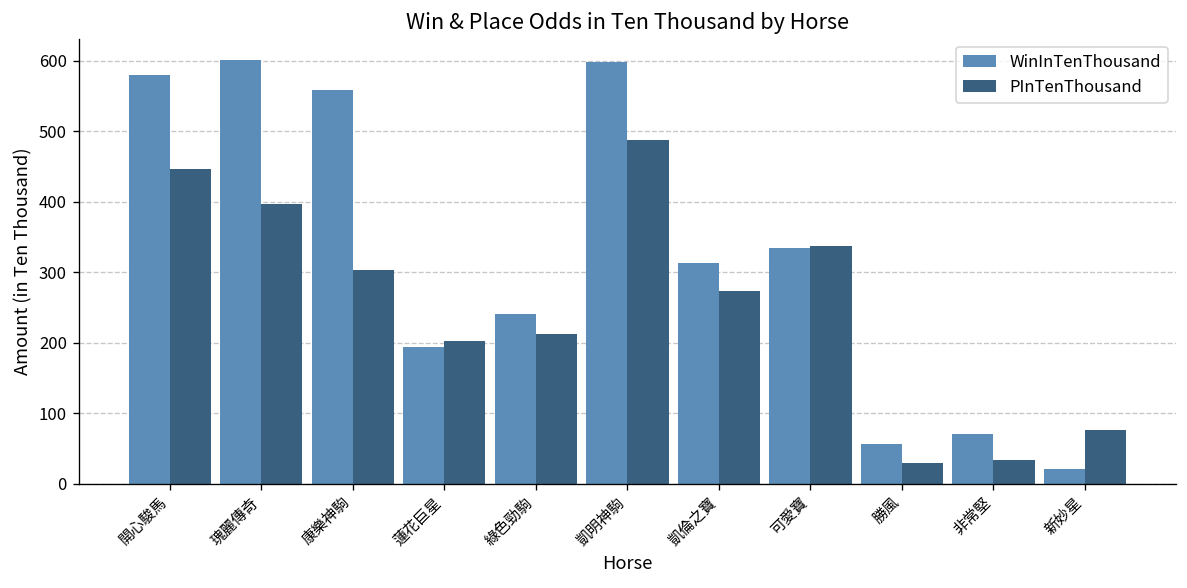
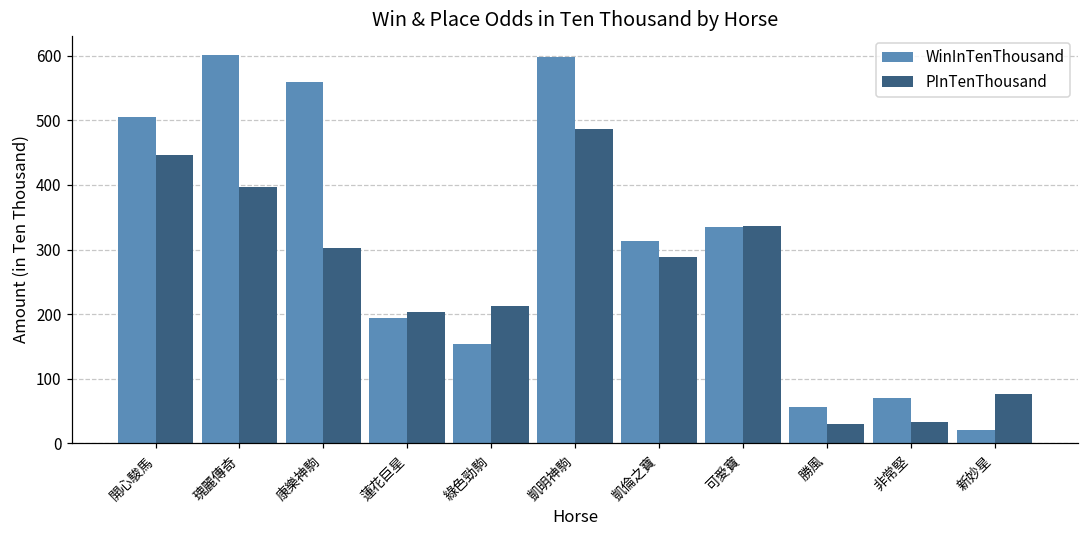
WinInTenThousand, 開心駿馬: 580 -> 510
WinInTenThousand, 綠色勁駒: 240 -> 150
PInTenThousand, 凱倫之寶: 270 -> 290
